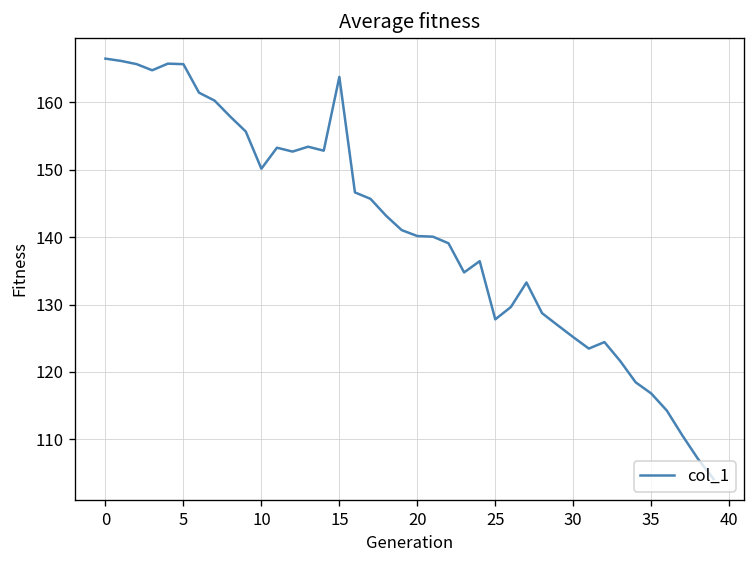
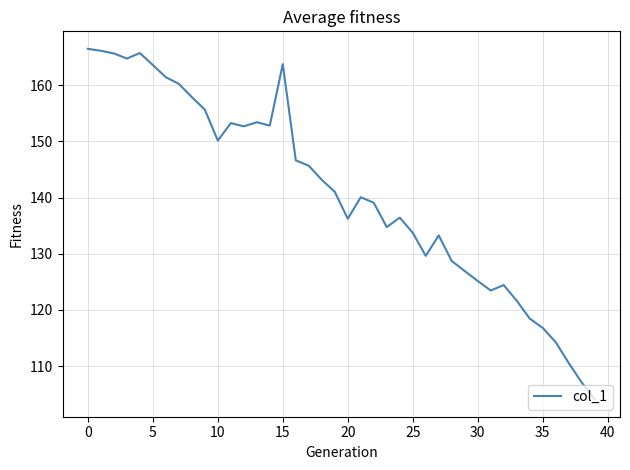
5: 166 -> 164
20: 140 -> 136
25: 128 -> 134
